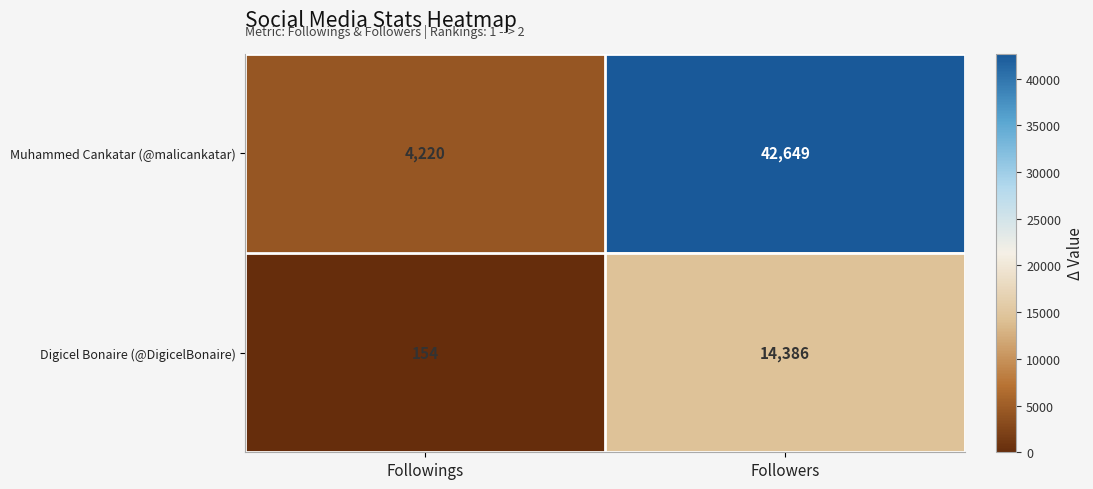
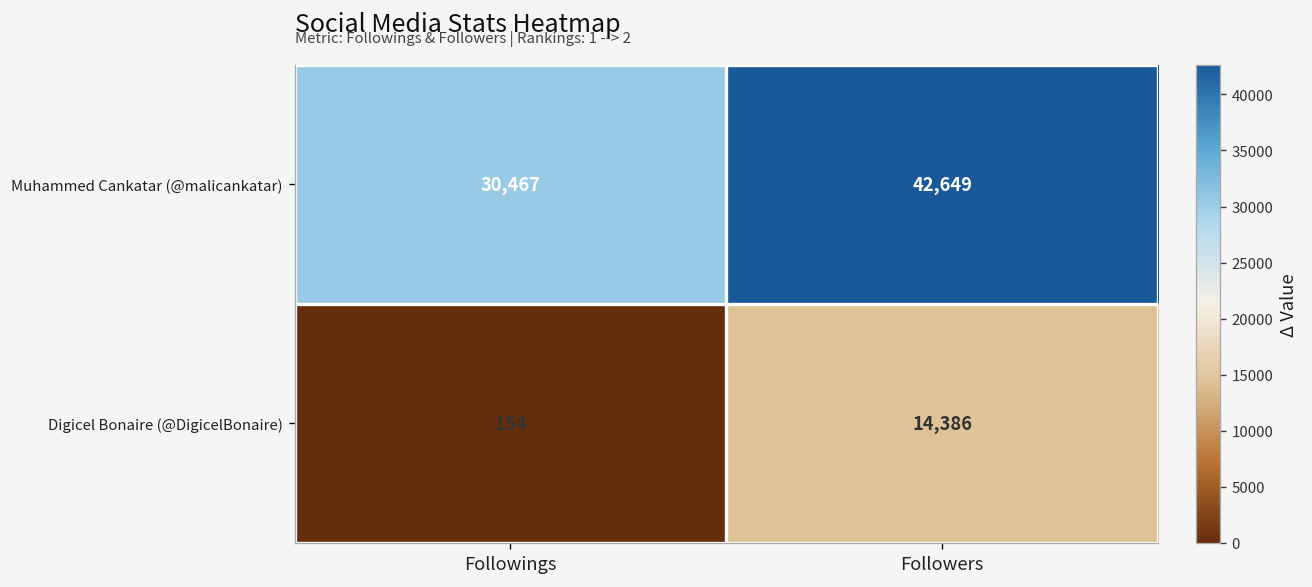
Muhammed Cankatar (@malicankatar), Followings: 4,220 -> 30,467
